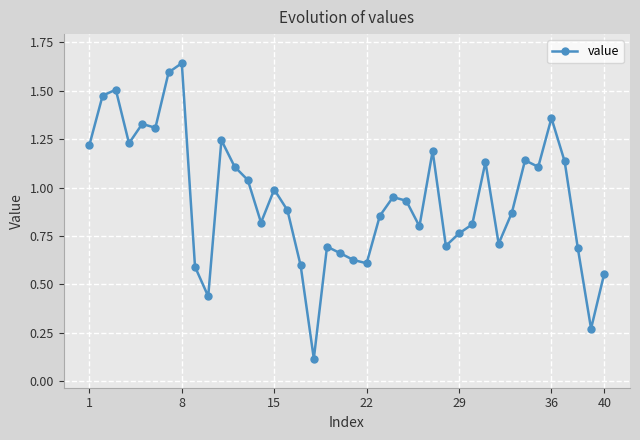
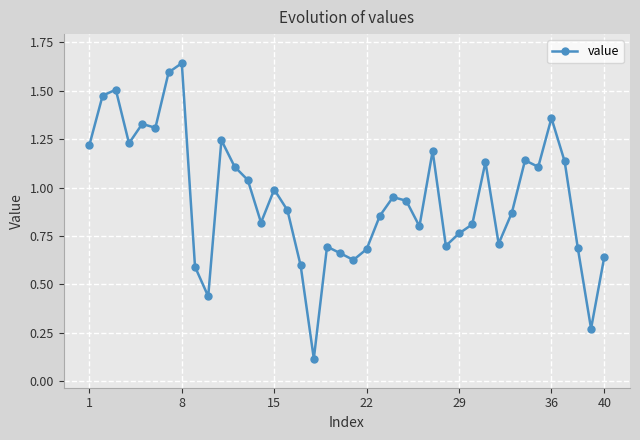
22: 0.61 -> 0.68
40: 0.56 -> 0.64
